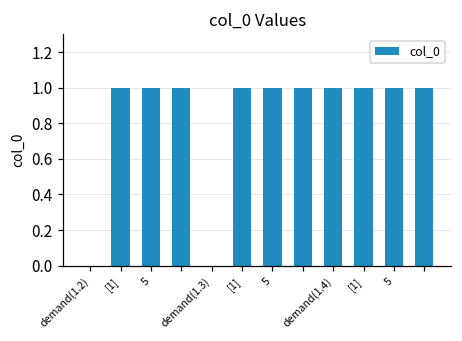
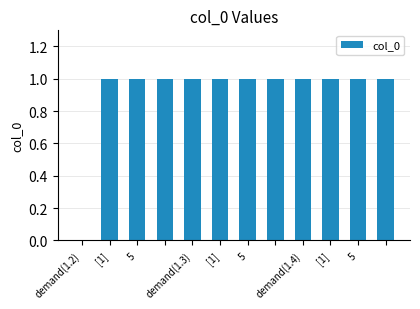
demand(1.3): 0 -> 1
